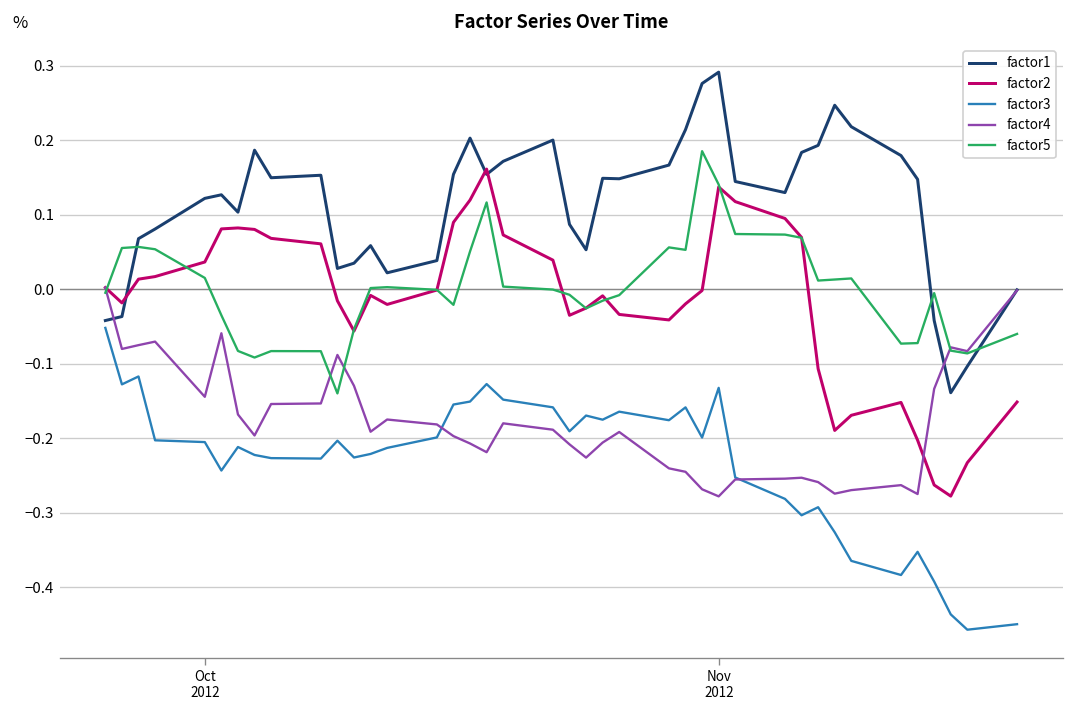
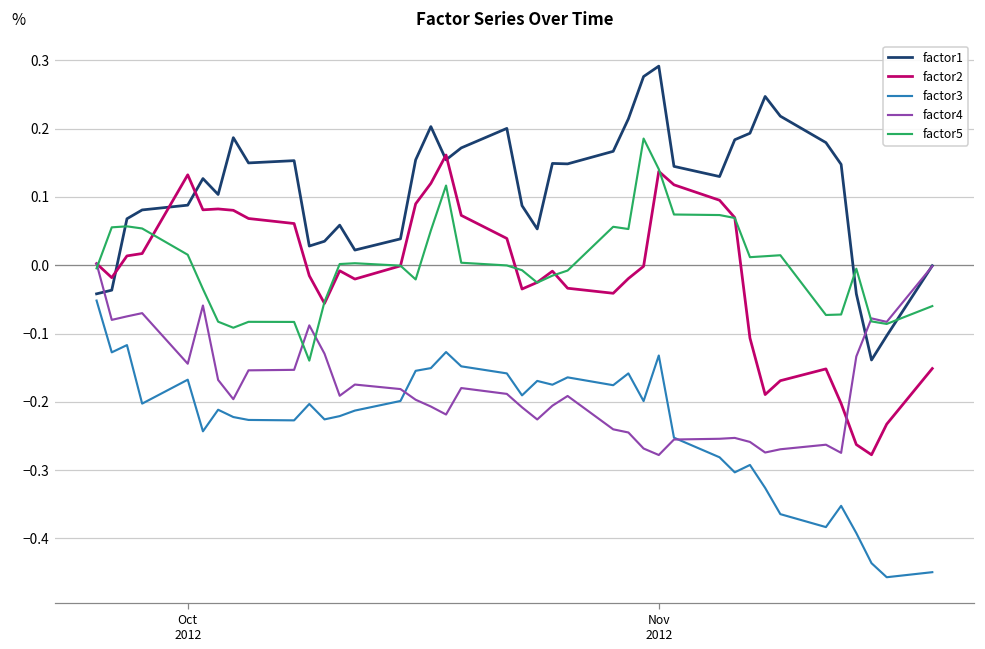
factor1, Oct 2012: 0.12 -> 0.09
factor2, Oct 2012: 0.04 -> 0.13
factor3, Oct 2012: -0.21 -> -0.17
